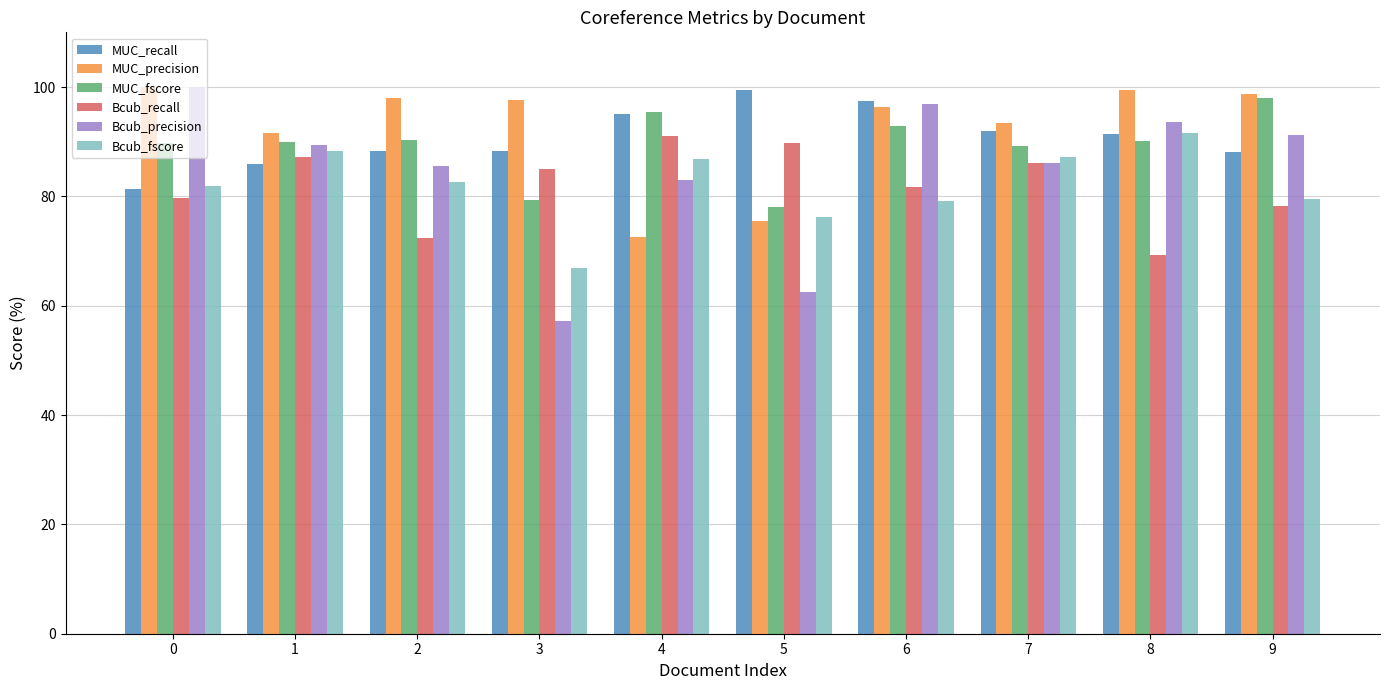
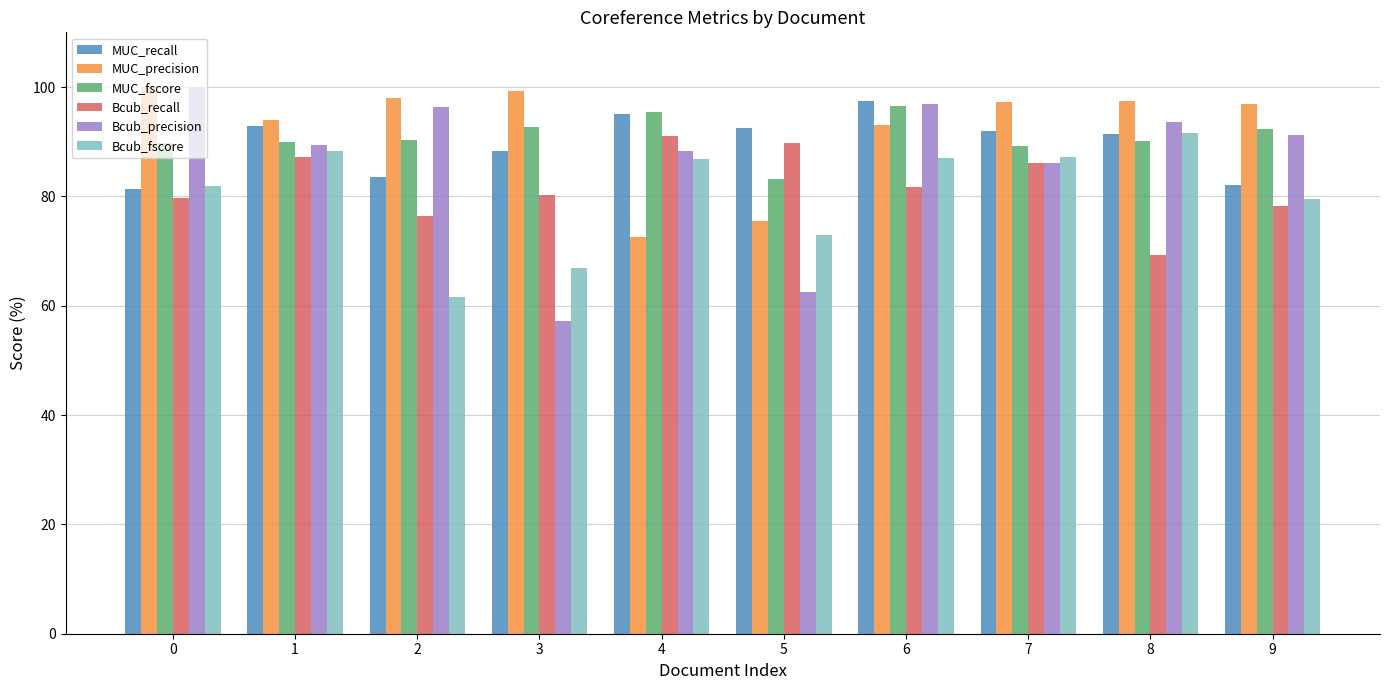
MUC_recall, 1: 86 -> 93
MUC_precision, 1: 92 -> 94
MUC_recall, 2: 88 -> 84
Bcub_recall, 2: 72 -> 76
Bcub_precision, 2: 86 -> 96
Bcub_fscore, 2: 83 -> 62
MUC_precision, 3: 98 -> 99
MUC_fscore, 3: 79 -> 93
Bcub_recall, 3: 85 -> 80
Bcub_precision, 4: 83 -> 88
MUC_recall, 5: 100 -> 93
MUC_fscore, 5: 78 -> 83
Bcub_fscore, 5: 76 -> 73
MUC_precision, 6: 96 -> 93
MUC_fscore, 6: 93 -> 97
Bcub_fscore, 6: 79 -> 87
MUC_precision, 7: 93 -> 97
MUC_precision, 8: 99 -> 97
MUC_recall, 9: 88 -> 82
MUC_precision, 9: 99 -> 97
MUC_fscore, 9: 98 -> 92
